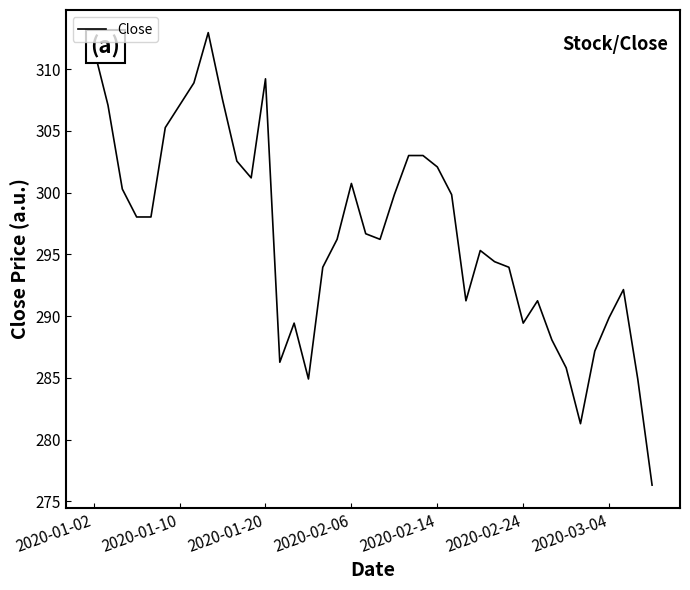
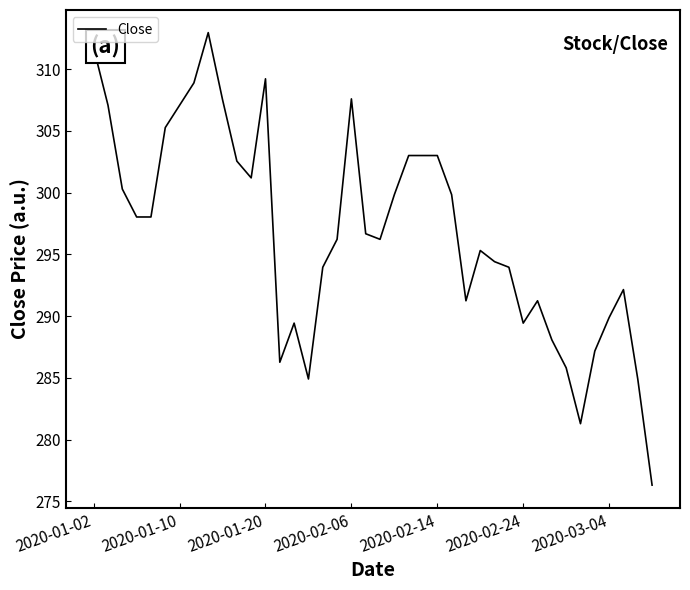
2020-02-06: 300.7 -> 307.6
2020-02-14: 302.1 -> 303.0
